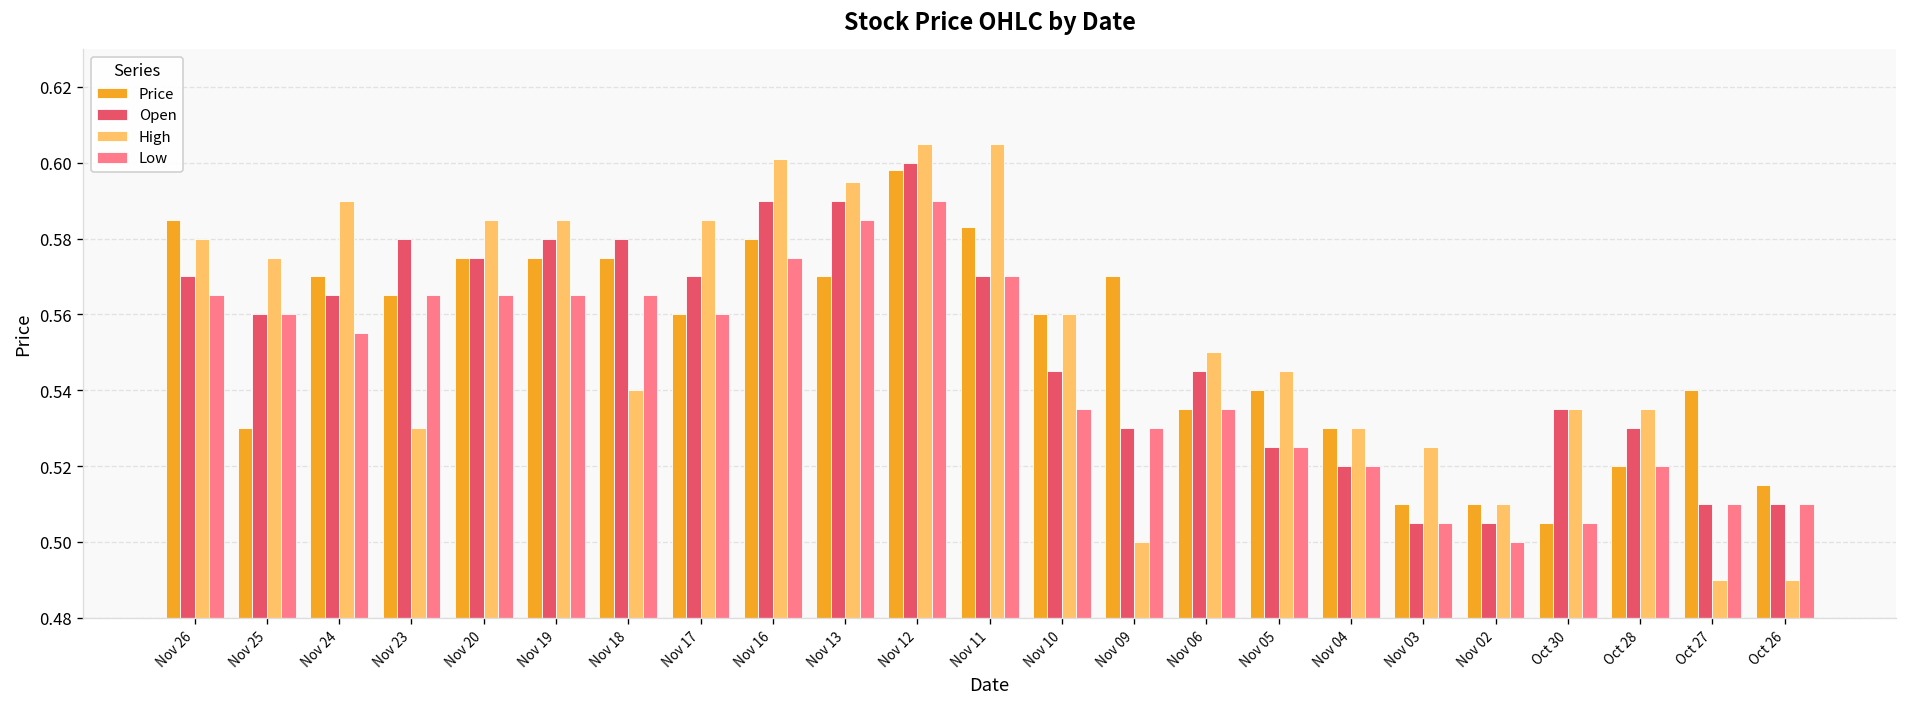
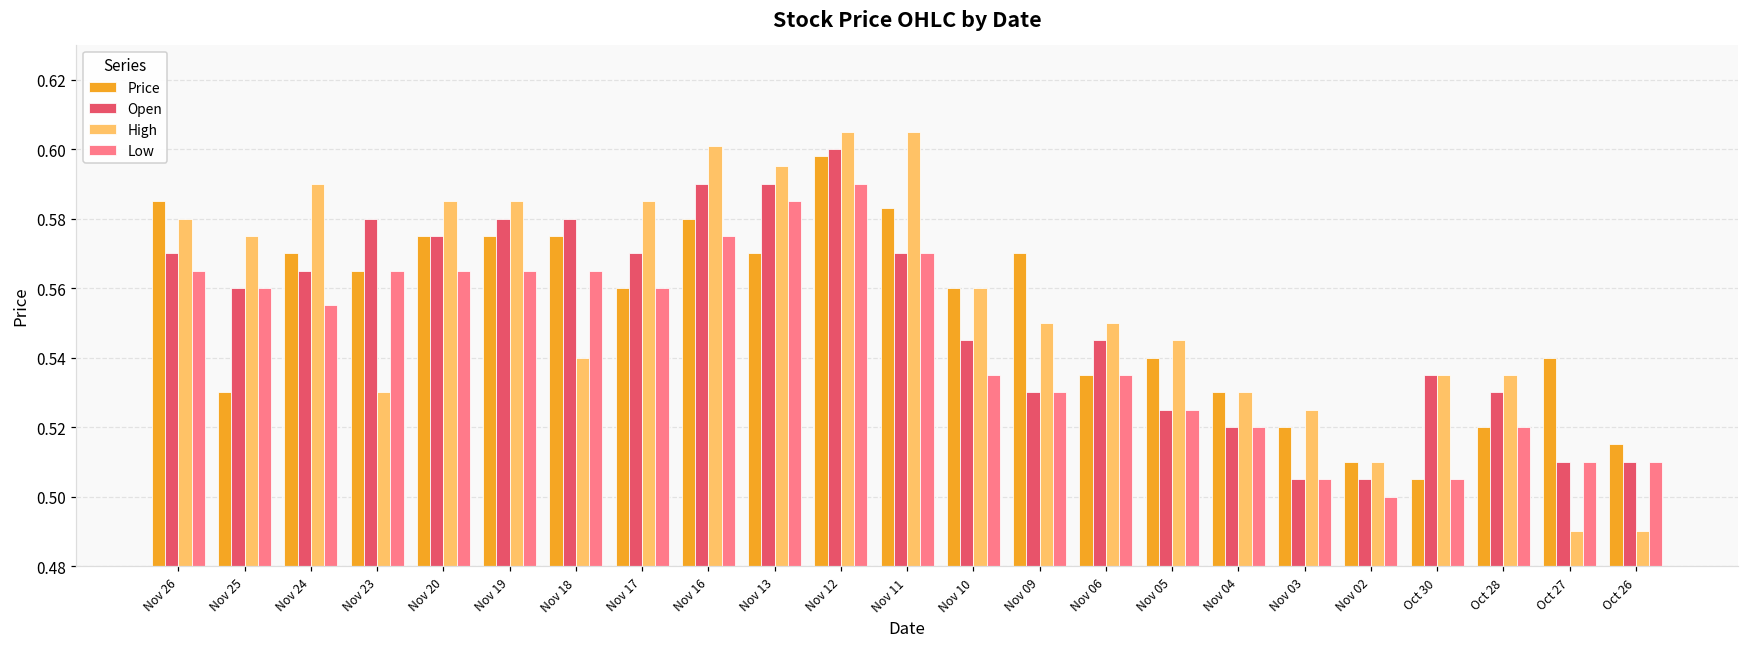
High, Nov 09: 0.50 -> 0.55
Price, Nov 03: 0.51 -> 0.52
